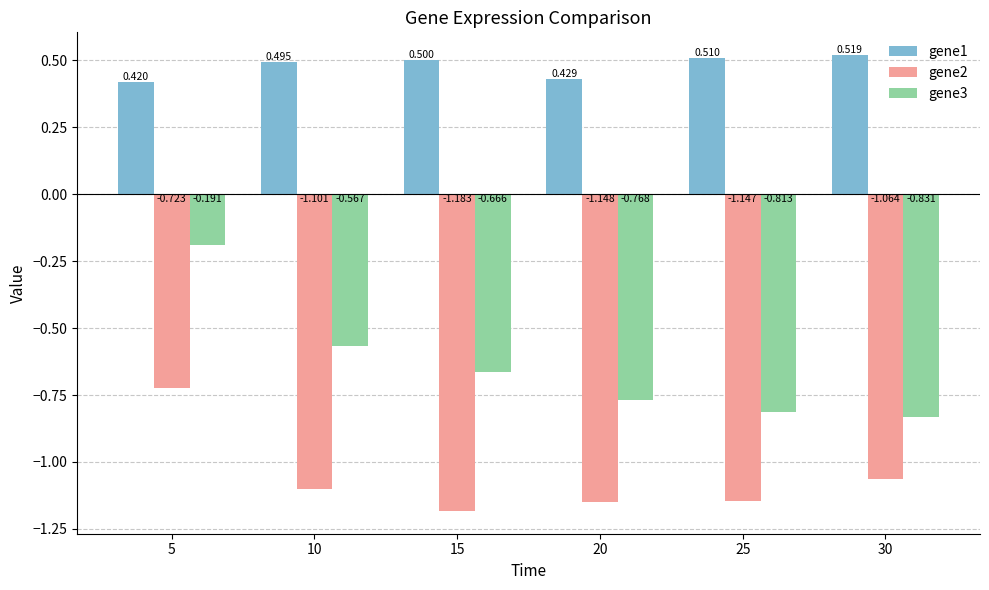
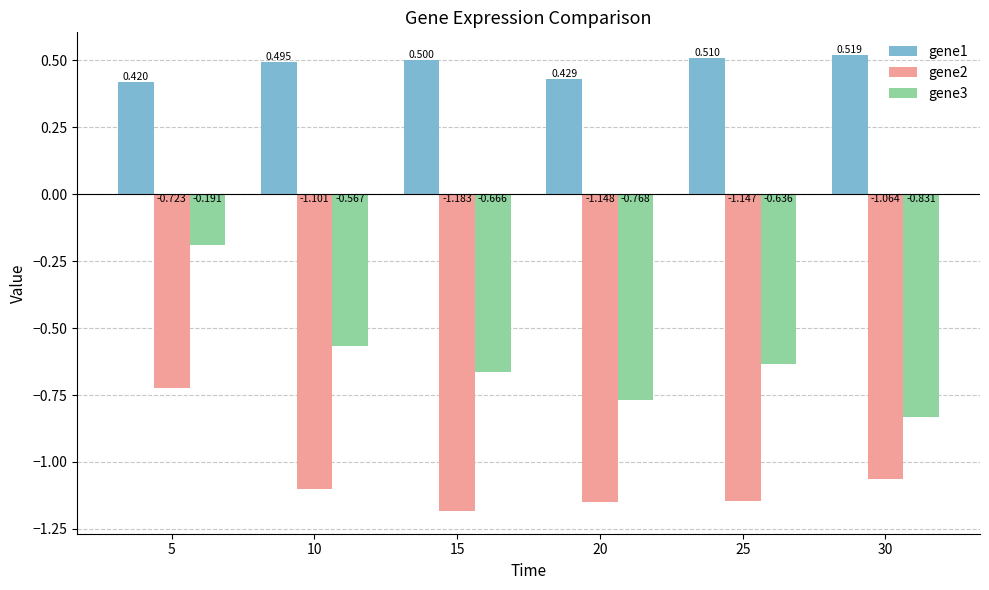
gene3, 25: -0.813 -> -0.636
